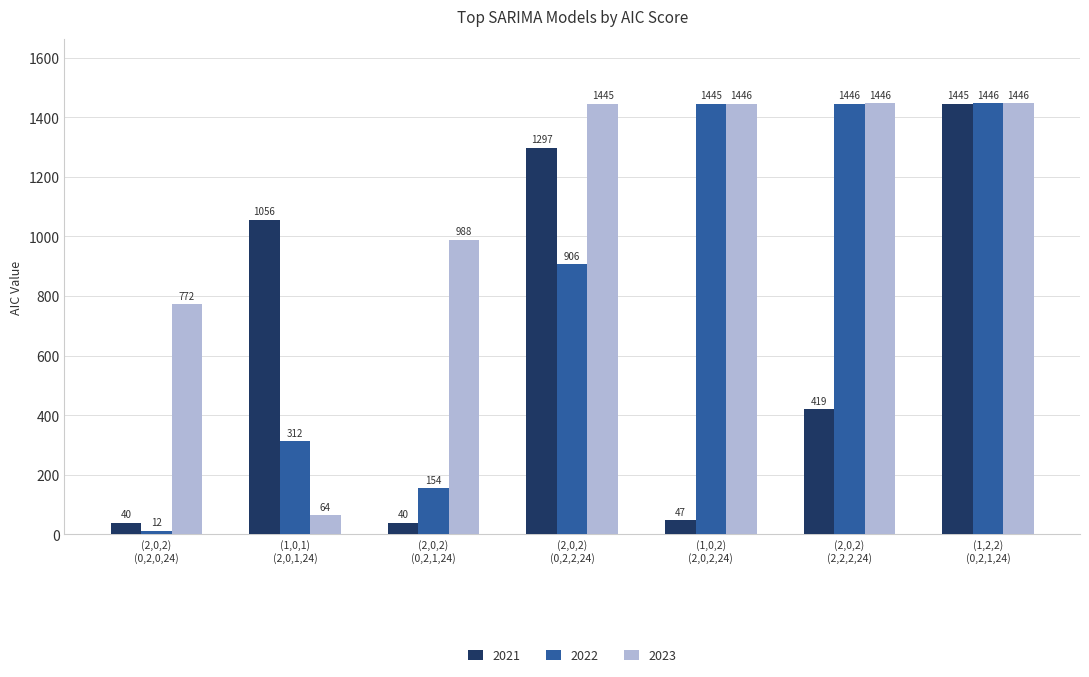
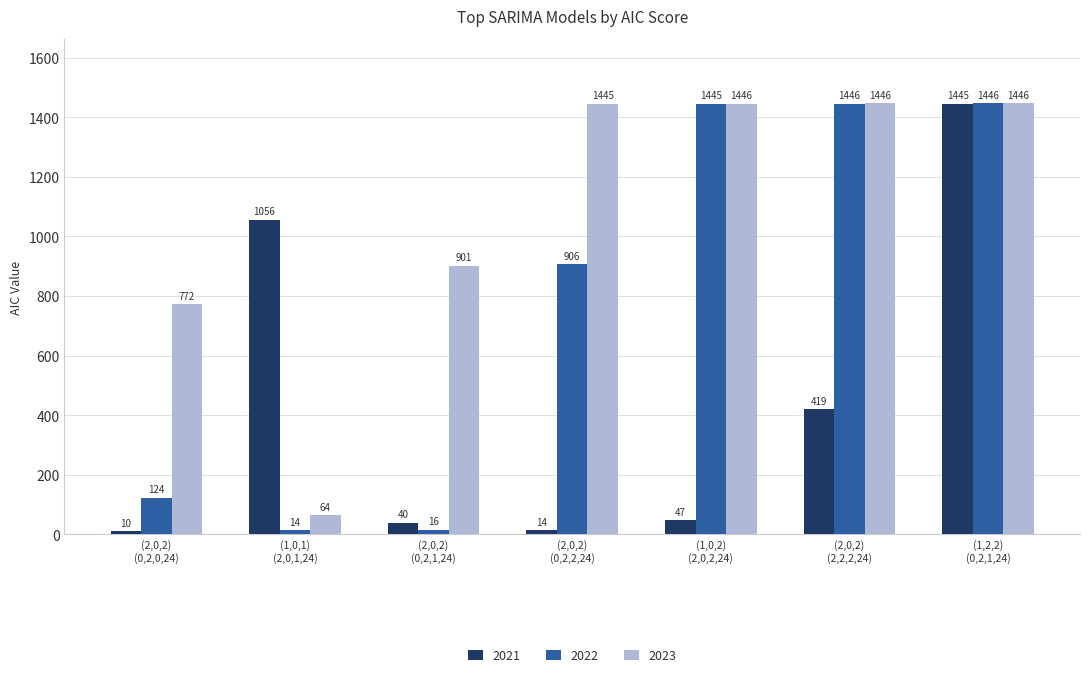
2021, (2,0,2) (0,2,0,24): 40 -> 10
2022, (2,0,2) (0,2,0,24): 12 -> 124
2022, (1,0,1) (2,0,1,24): 312 -> 14
2022, (2,0,2) (0,2,1,24): 154 -> 16
2023, (2,0,2) (0,2,1,24): 988 -> 901
2021, (2,0,2) (0,2,2,24): 1297 -> 14
